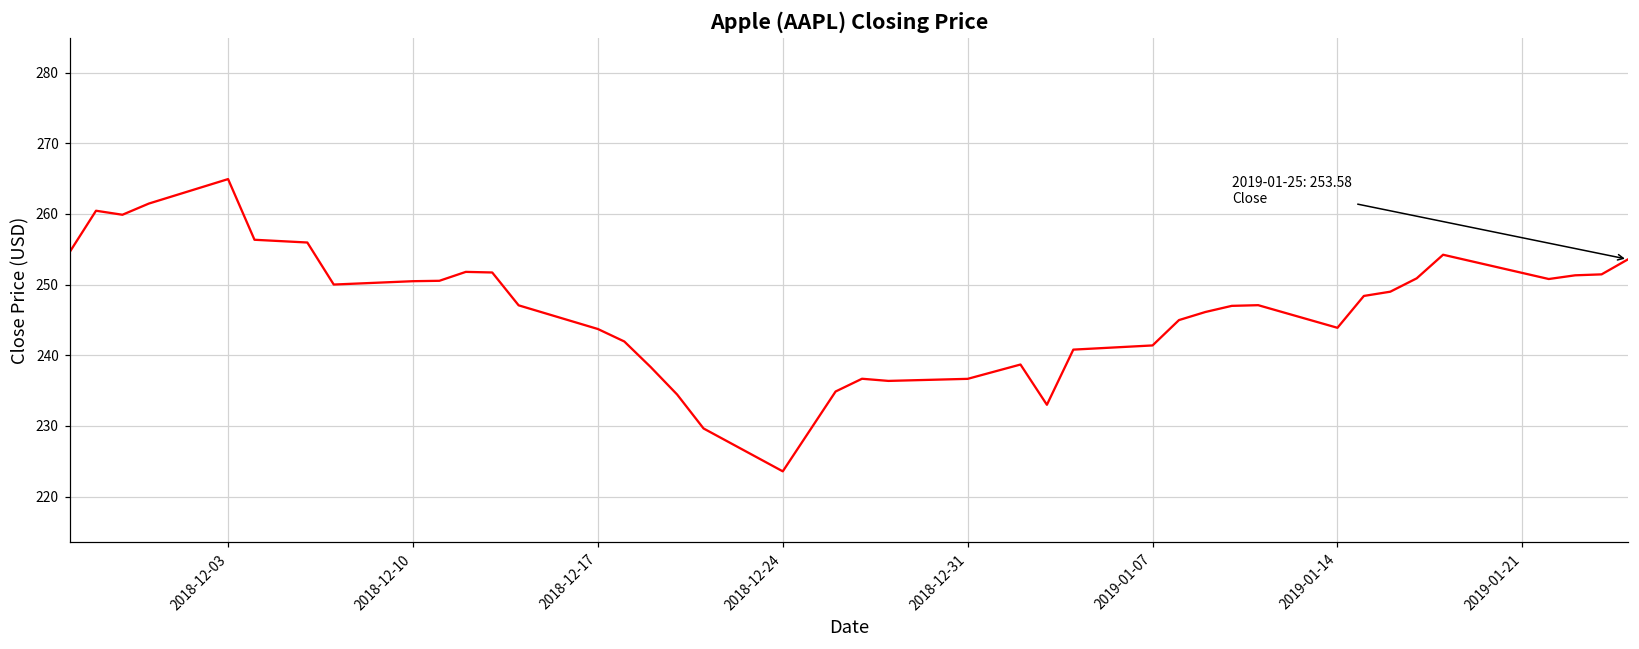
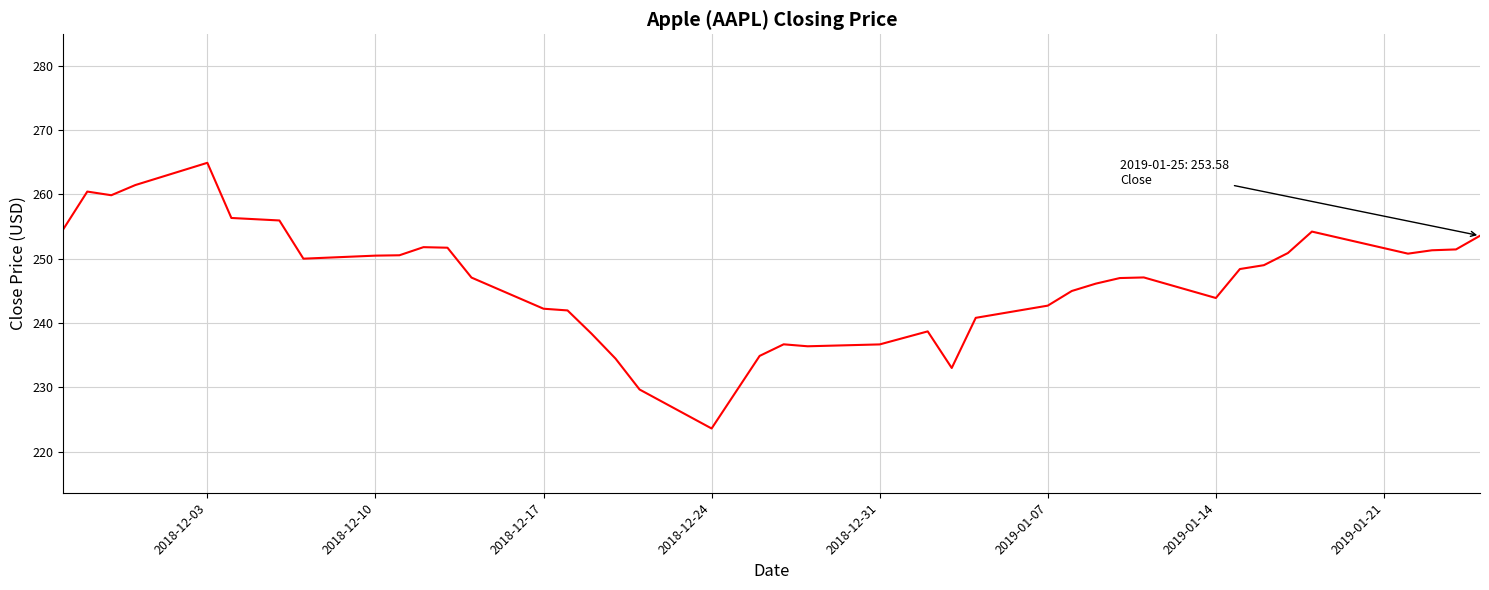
2018-12-17: 244 -> 242
2019-01-07: 241 -> 243
